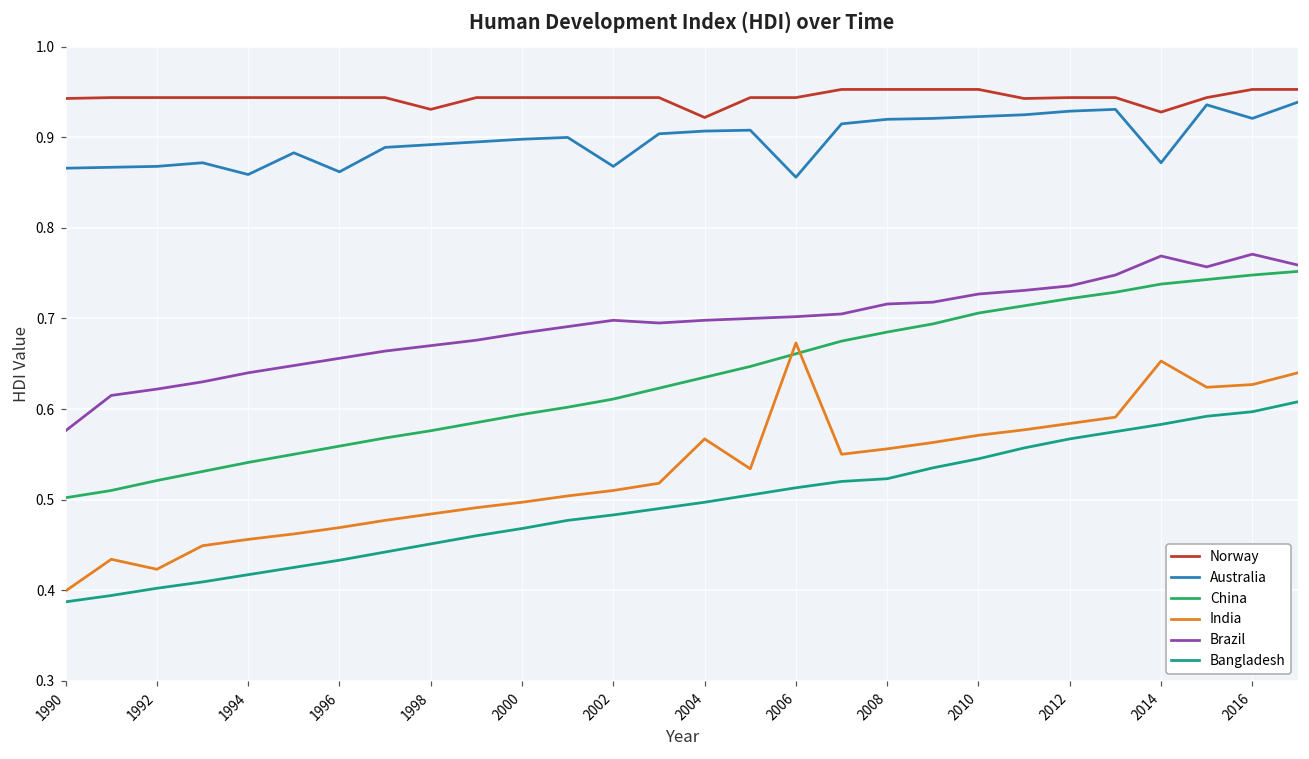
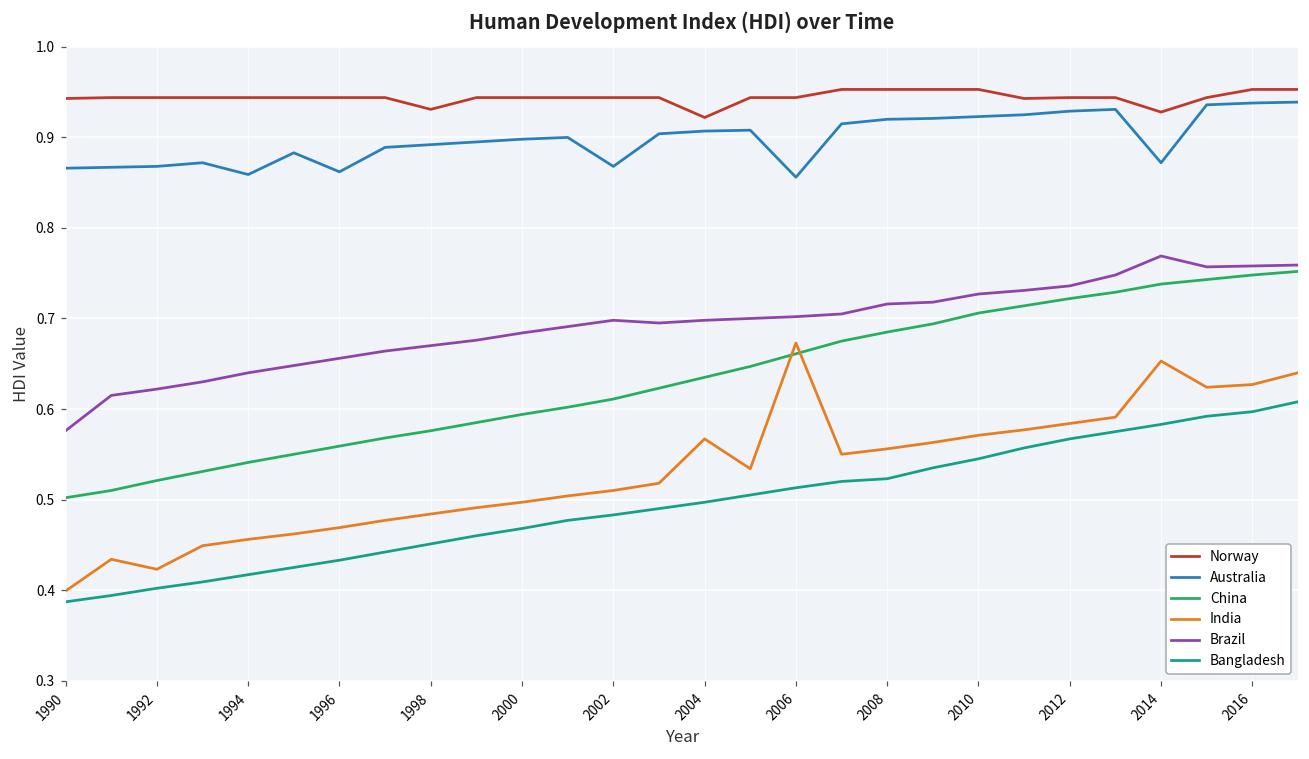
Australia, 2016: 0.92 -> 0.94
Brazil, 2016: 0.77 -> 0.76
